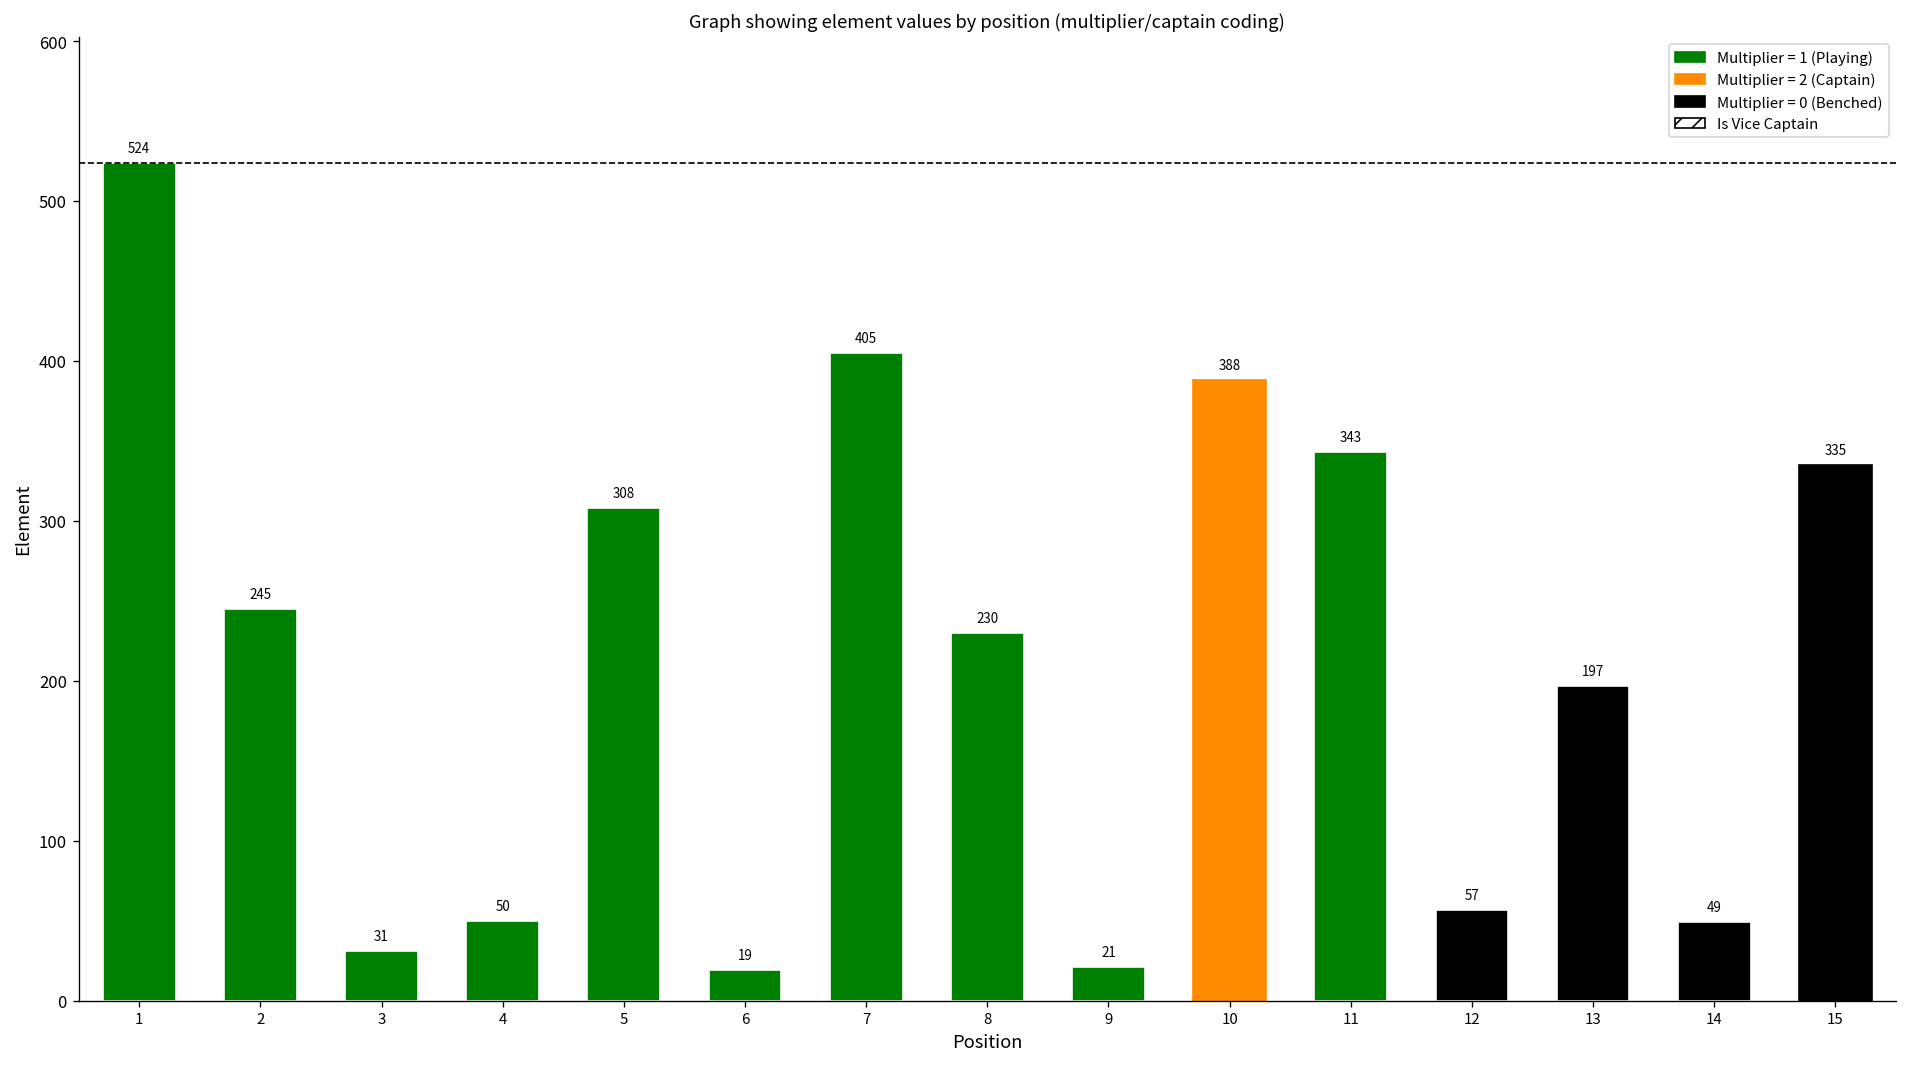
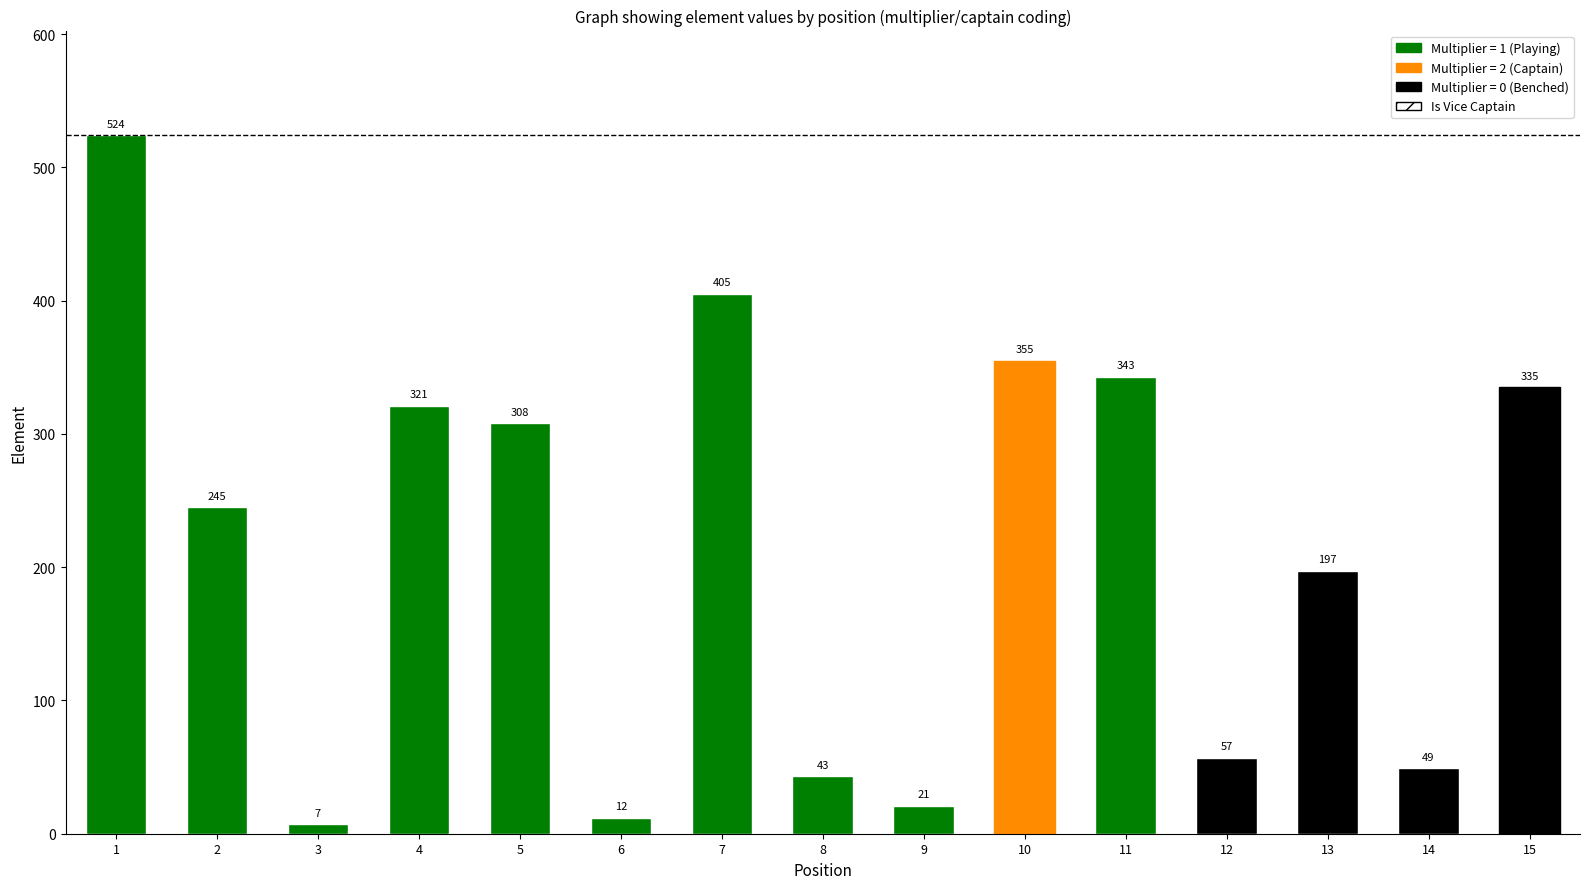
3: 31 -> 7
4: 50 -> 321
6: 19 -> 12
8: 230 -> 43
10: 388 -> 355
